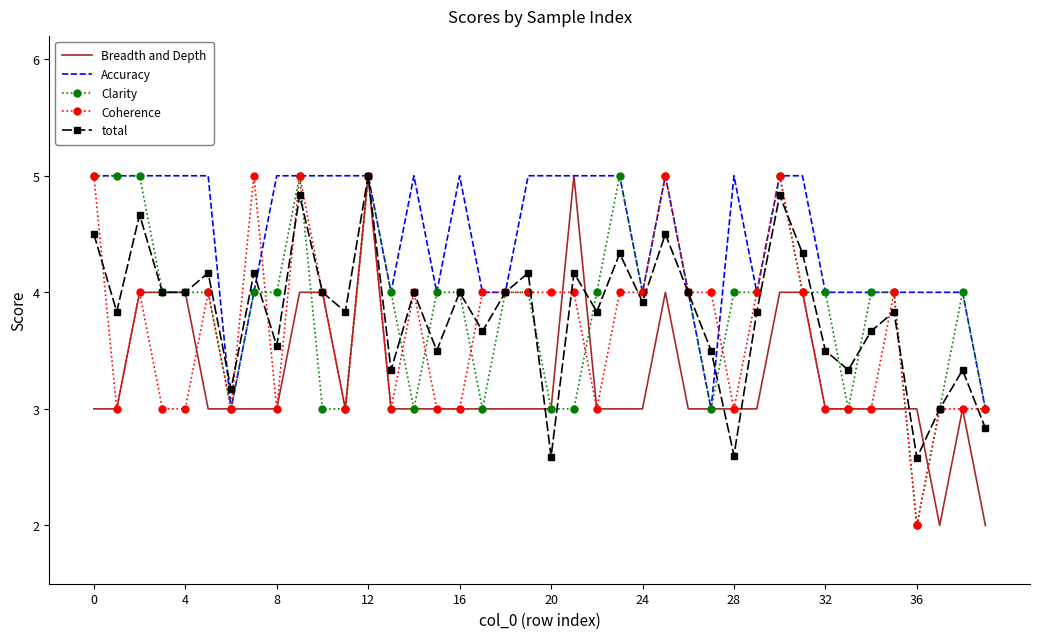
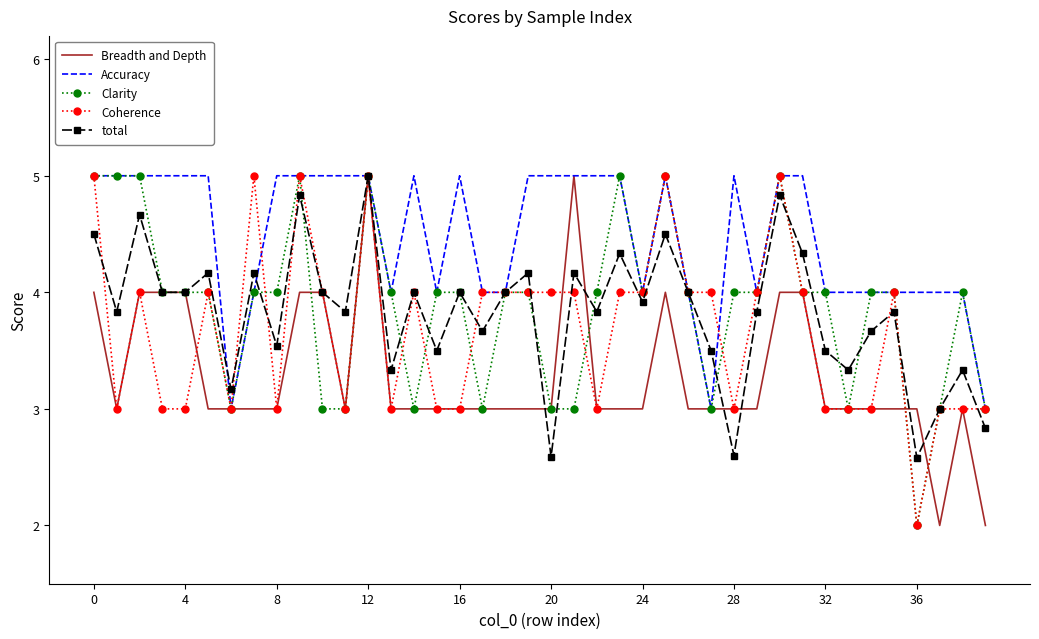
Breadth and Depth, 0: 3 -> 4
